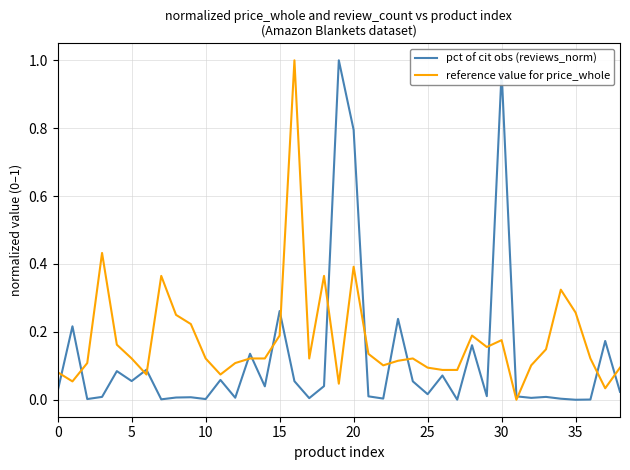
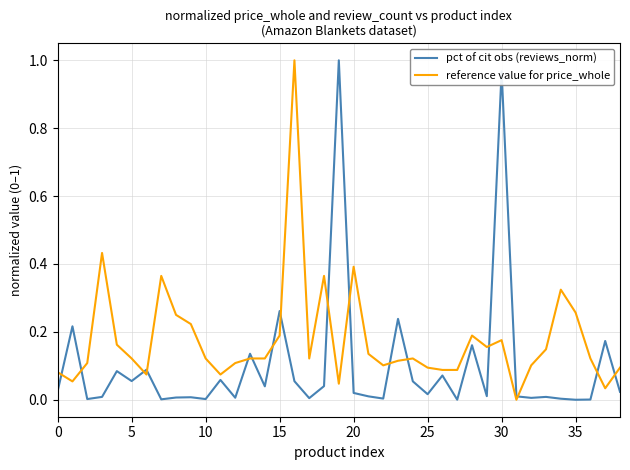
pct of cit obs (reviews_norm), 20: 0.80 -> 0.02
